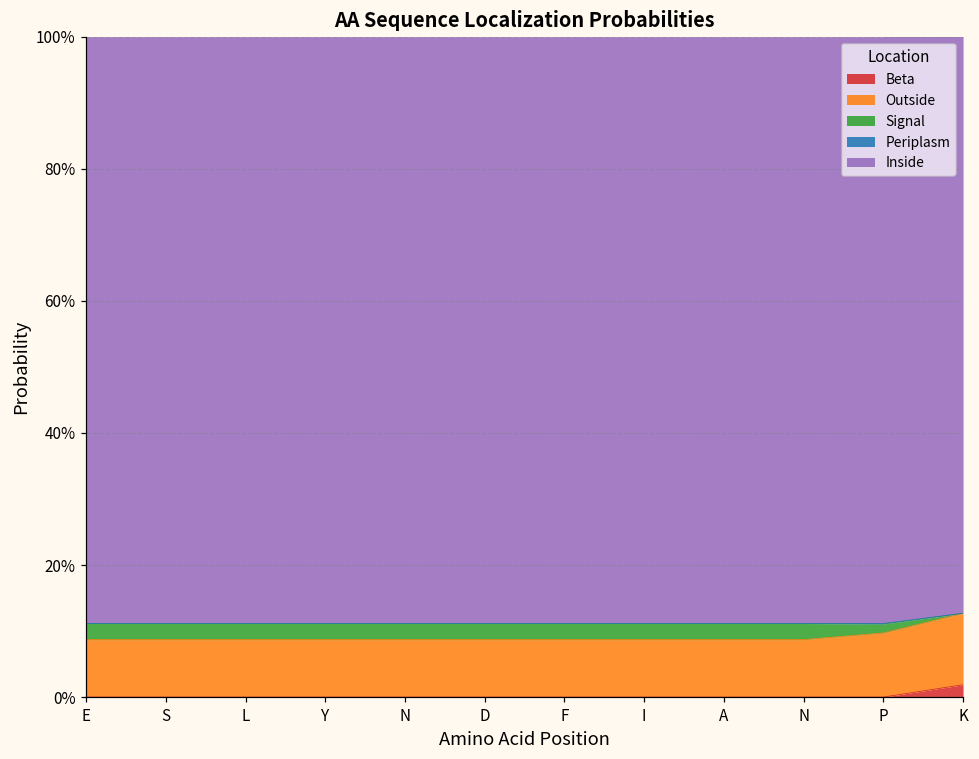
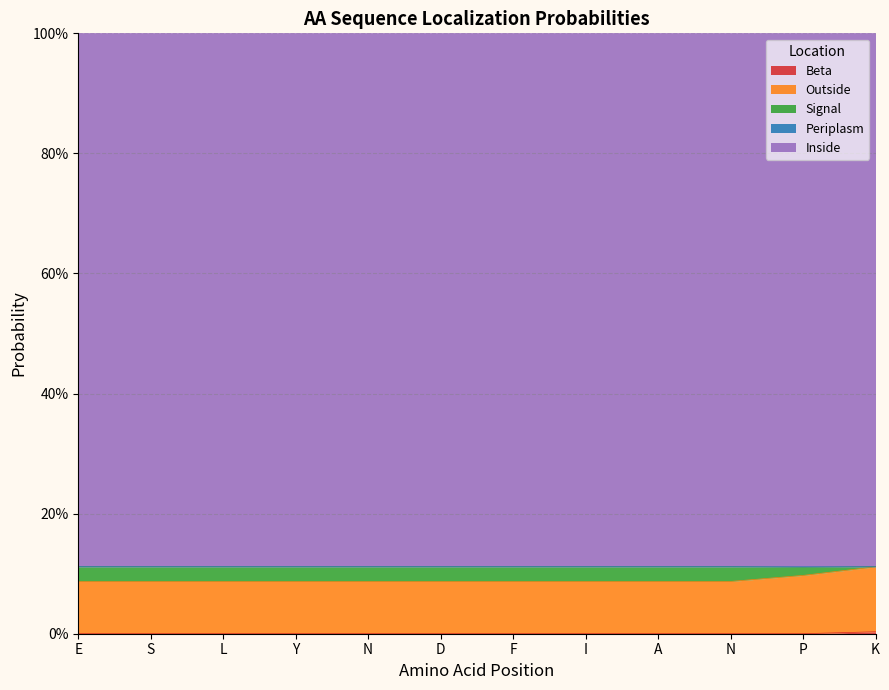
Beta, K: 2% -> 0%
